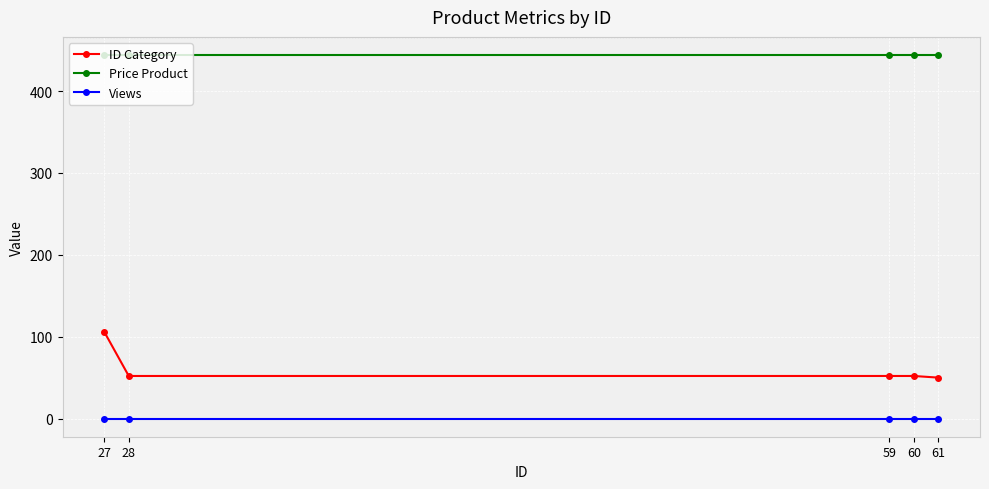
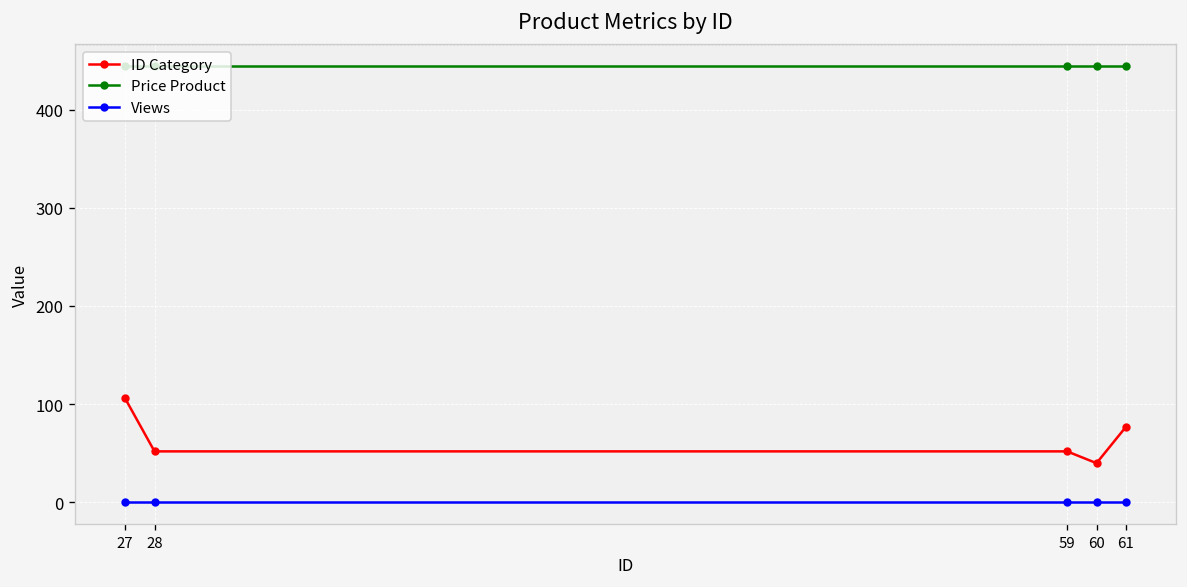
ID Category, 60: 50 -> 40
ID Category, 61: 50 -> 80
